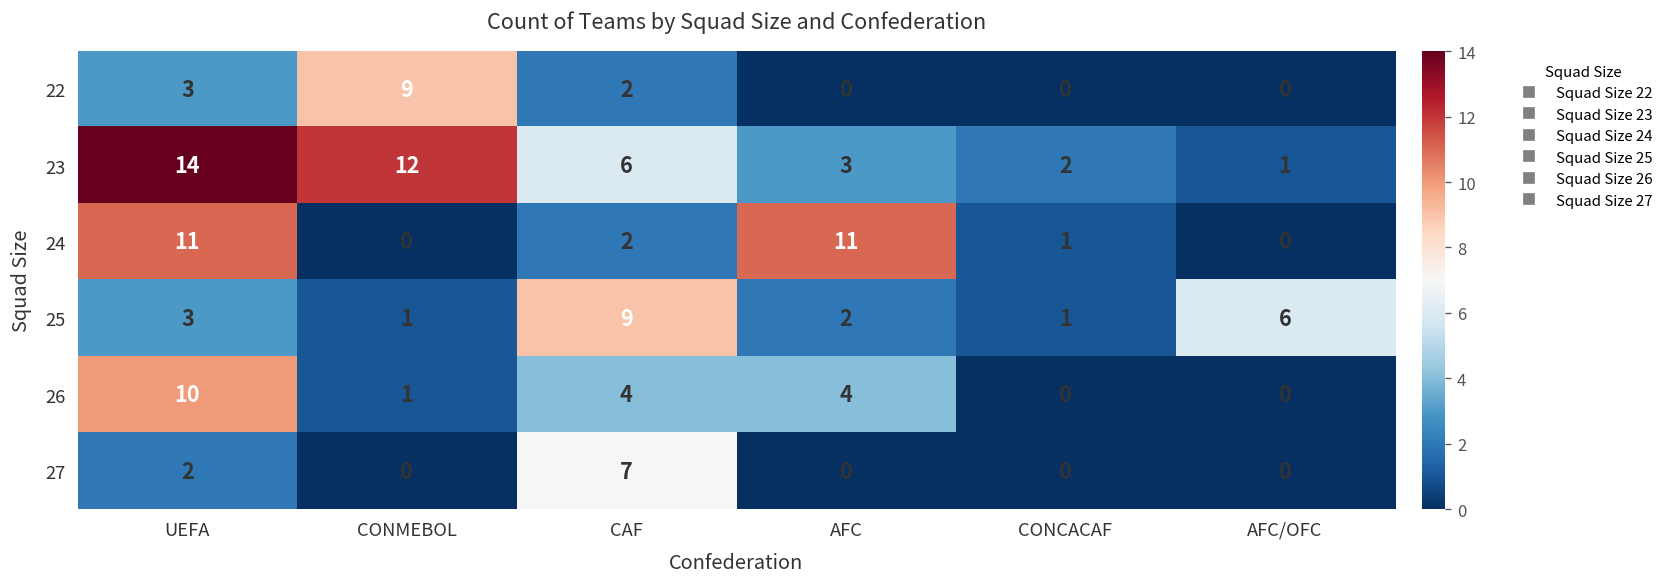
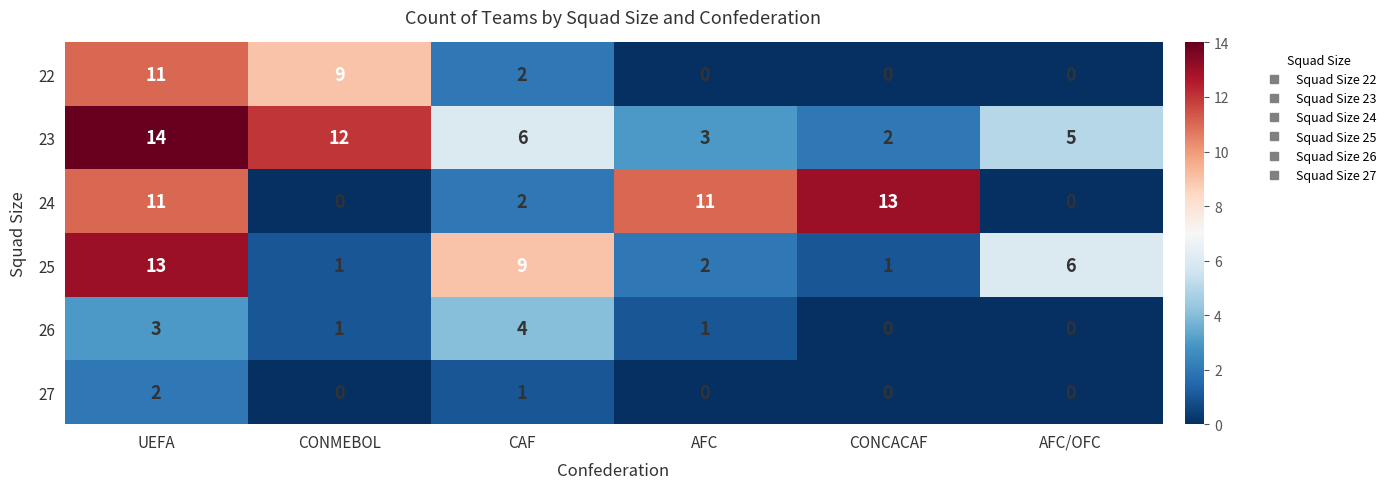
22, UEFA: 3 -> 11
23, AFC/OFC: 1 -> 5
24, CONCACAF: 1 -> 13
25, UEFA: 3 -> 13
26, UEFA: 10 -> 3
26, AFC: 4 -> 1
27, CAF: 7 -> 1
